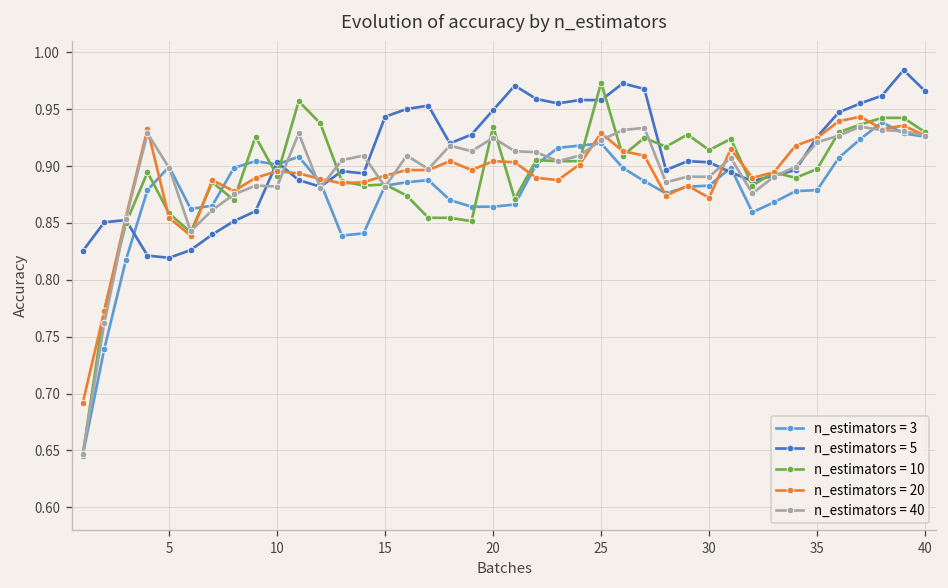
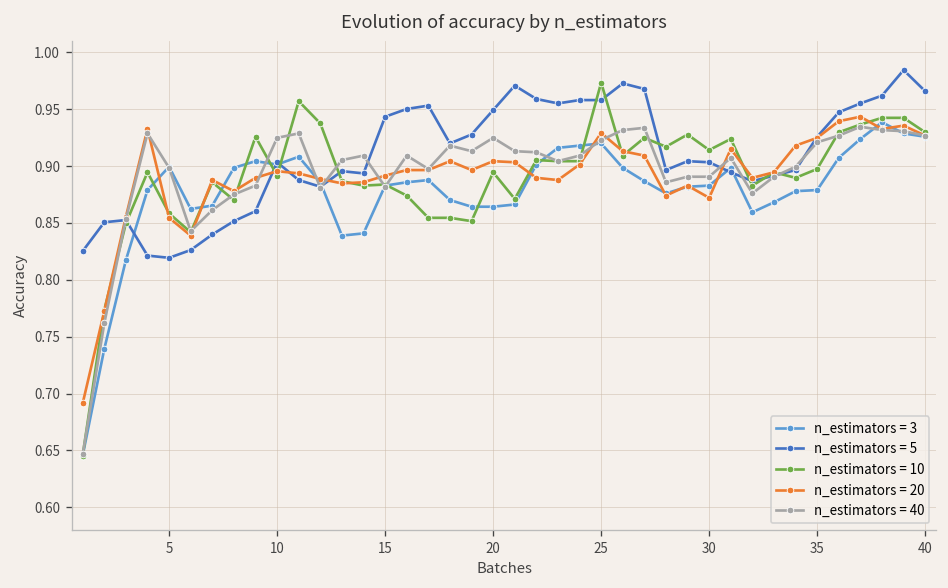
n_estimators = 40, 10: 0.88 -> 0.92
n_estimators = 10, 20: 0.93 -> 0.89
